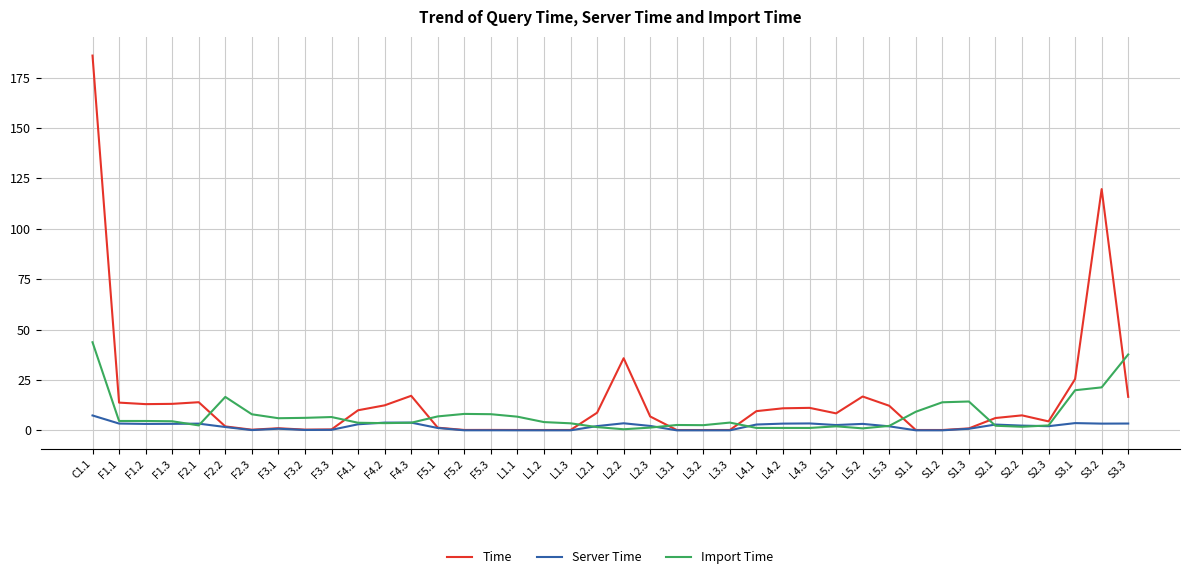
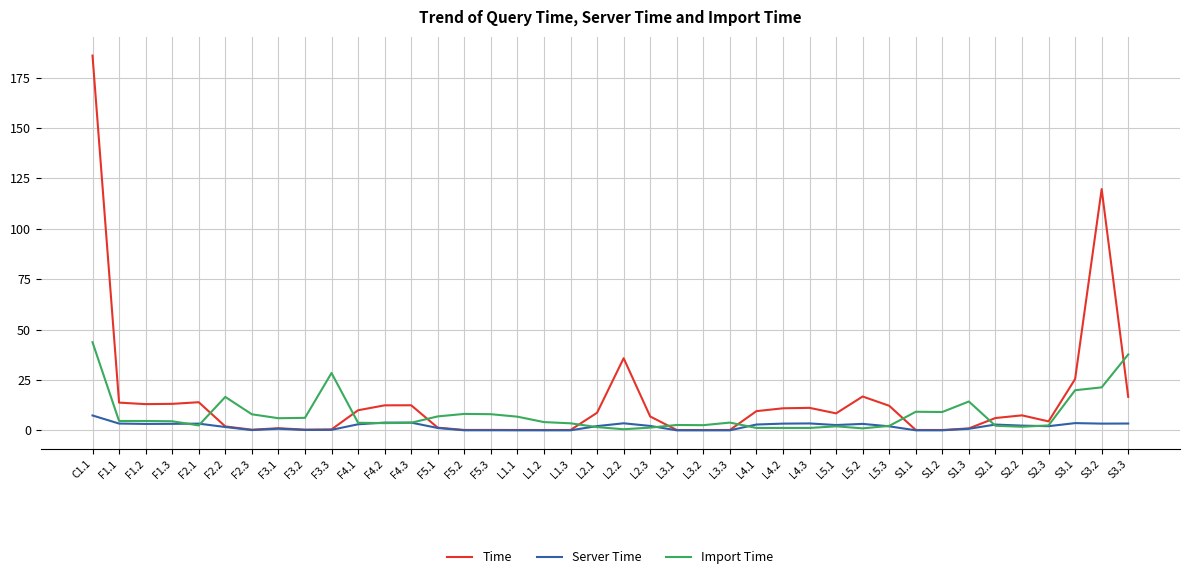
Import Time, F3.3: 7 -> 28
Time, F4.3: 17 -> 12
Import Time, S1.2: 14 -> 9
